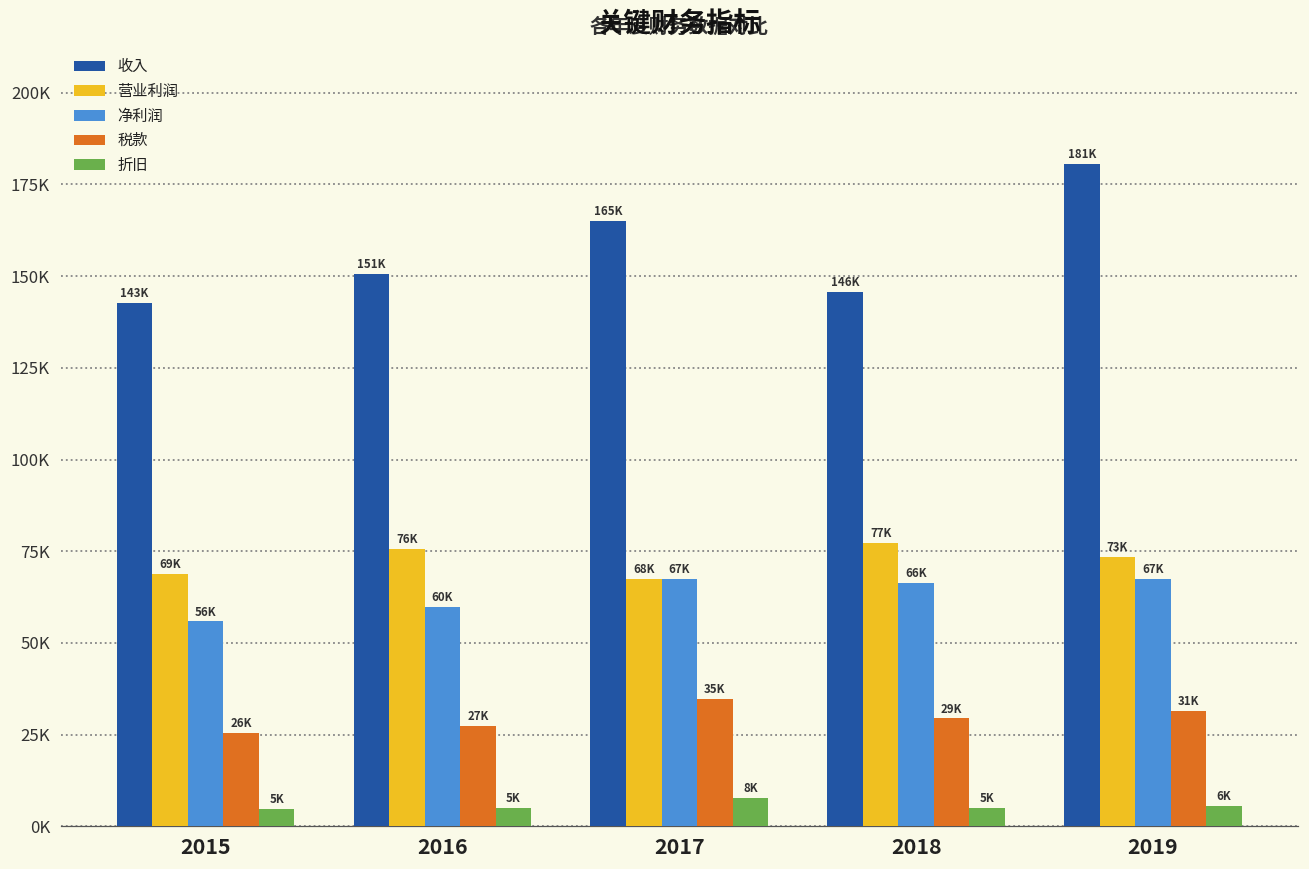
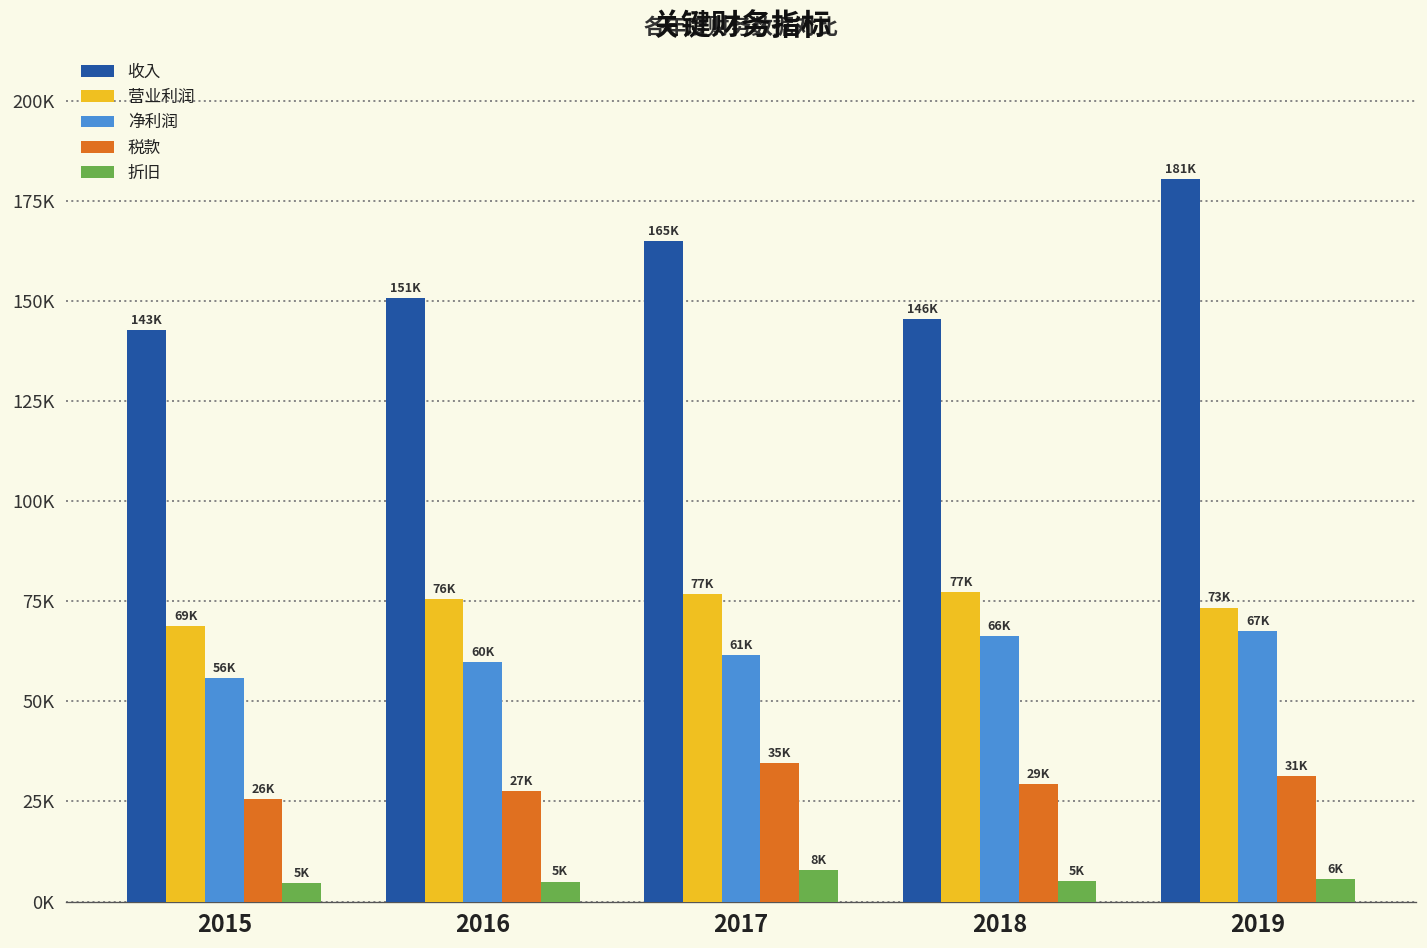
营业利润, 2017: 68K -> 77K
净利润, 2017: 67K -> 61K
